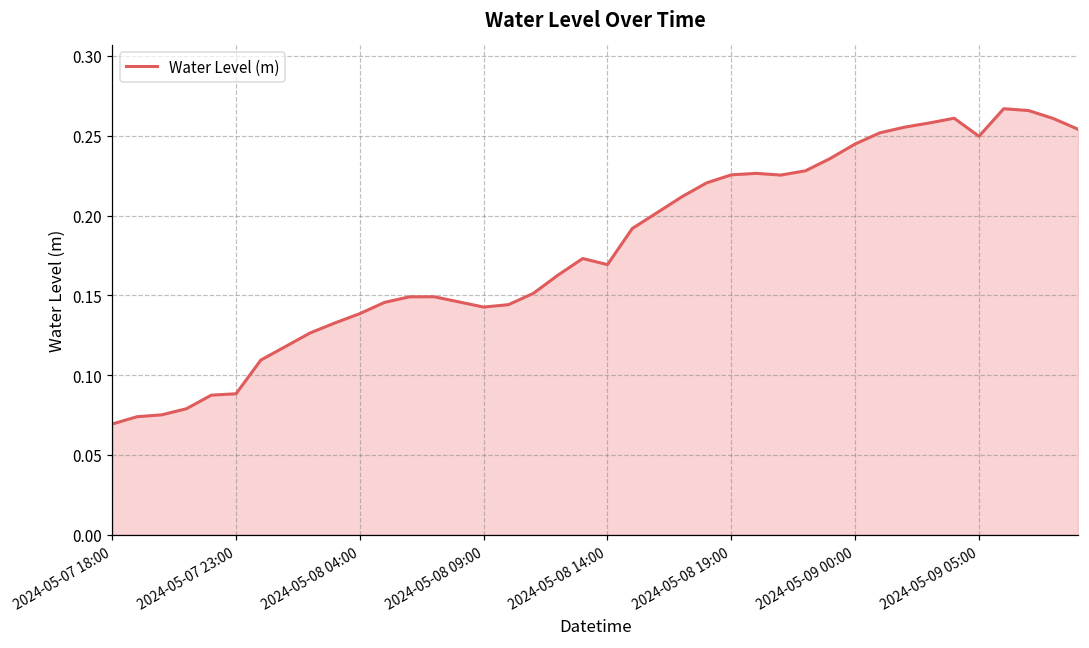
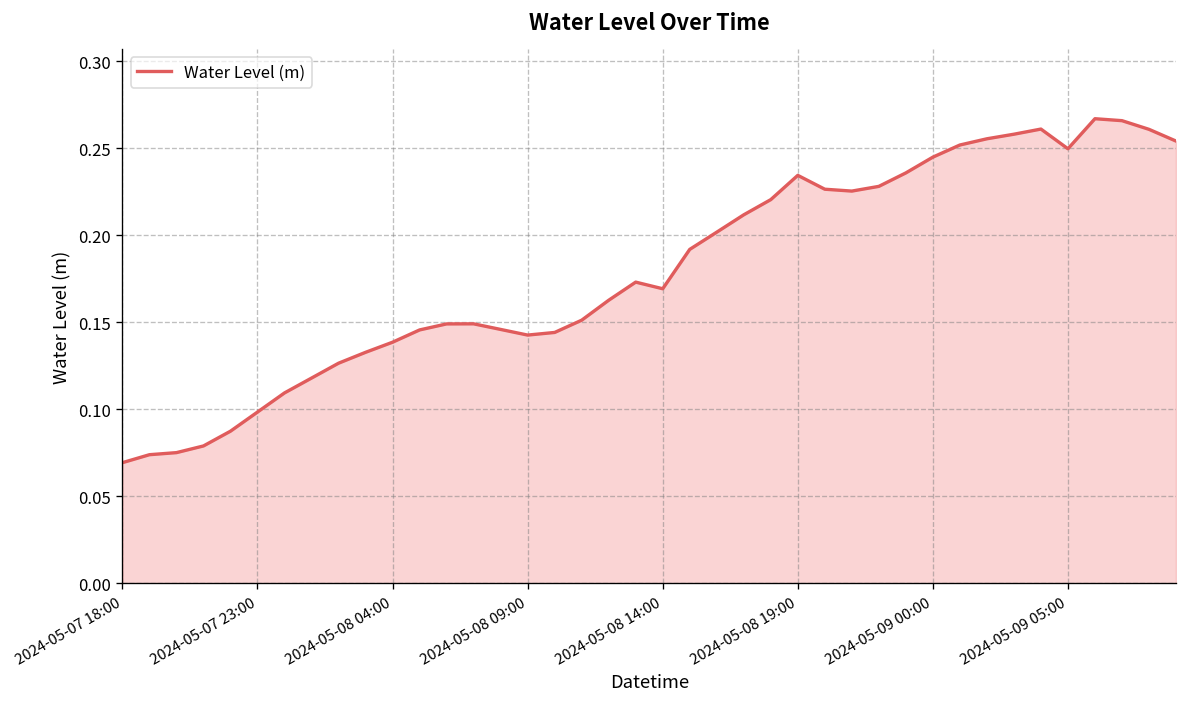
2024-05-07 23:00: 0.088 -> 0.098
2024-05-08 19:00: 0.226 -> 0.234
